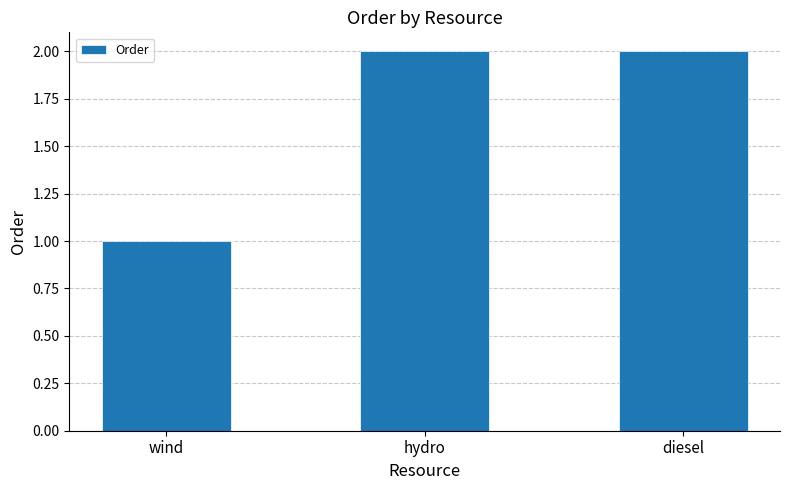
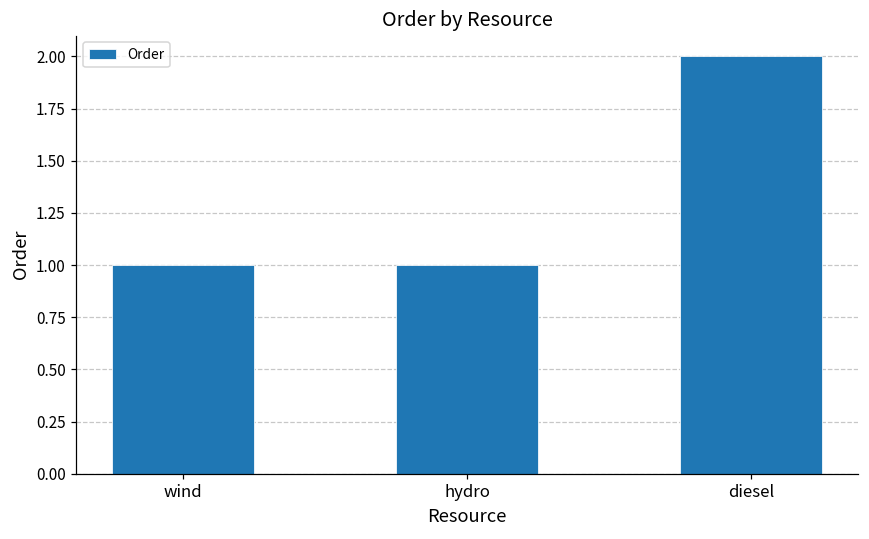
hydro: 2 -> 1
